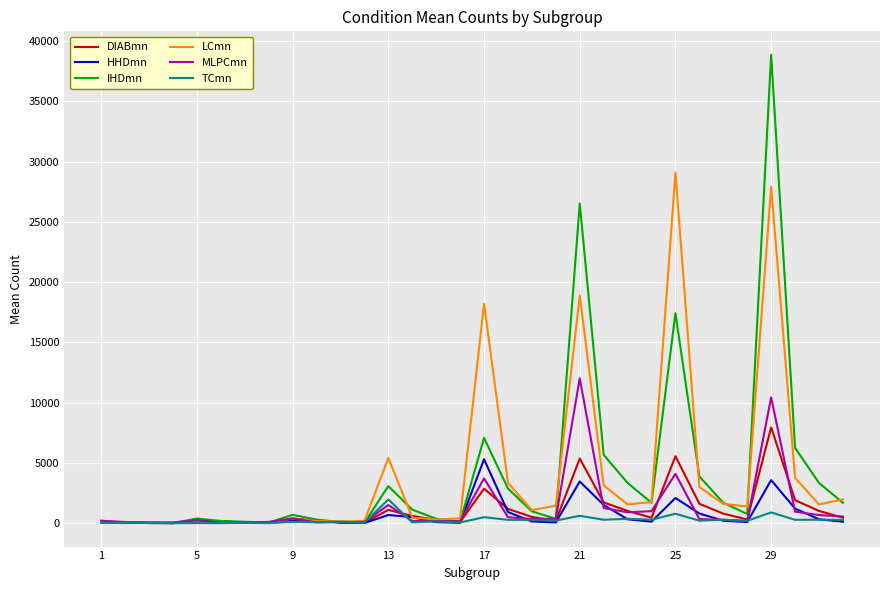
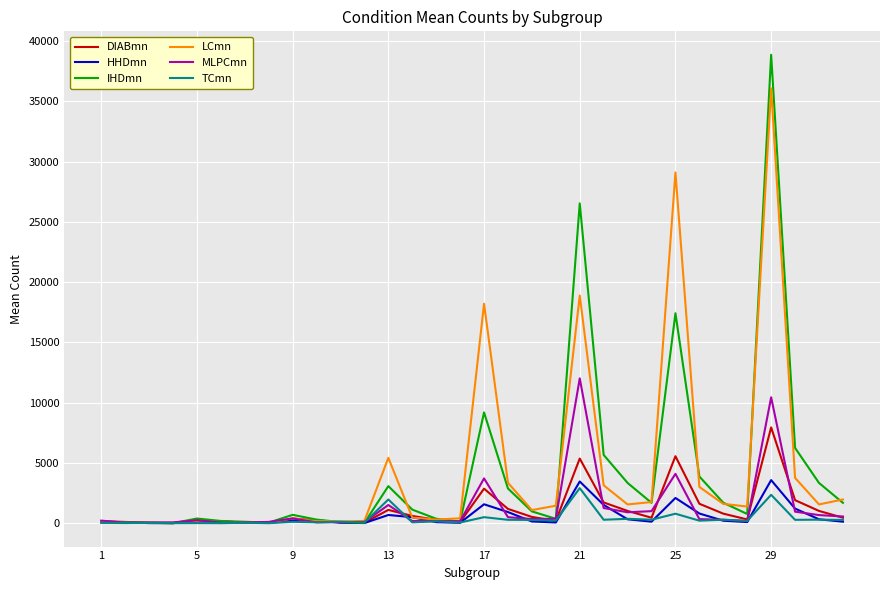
HHDmn, 17: 5300 -> 1600
IHDmn, 17: 7100 -> 9200
TCmn, 21: 600 -> 2900
LCmn, 29: 27900 -> 36100
TCmn, 29: 900 -> 2400
